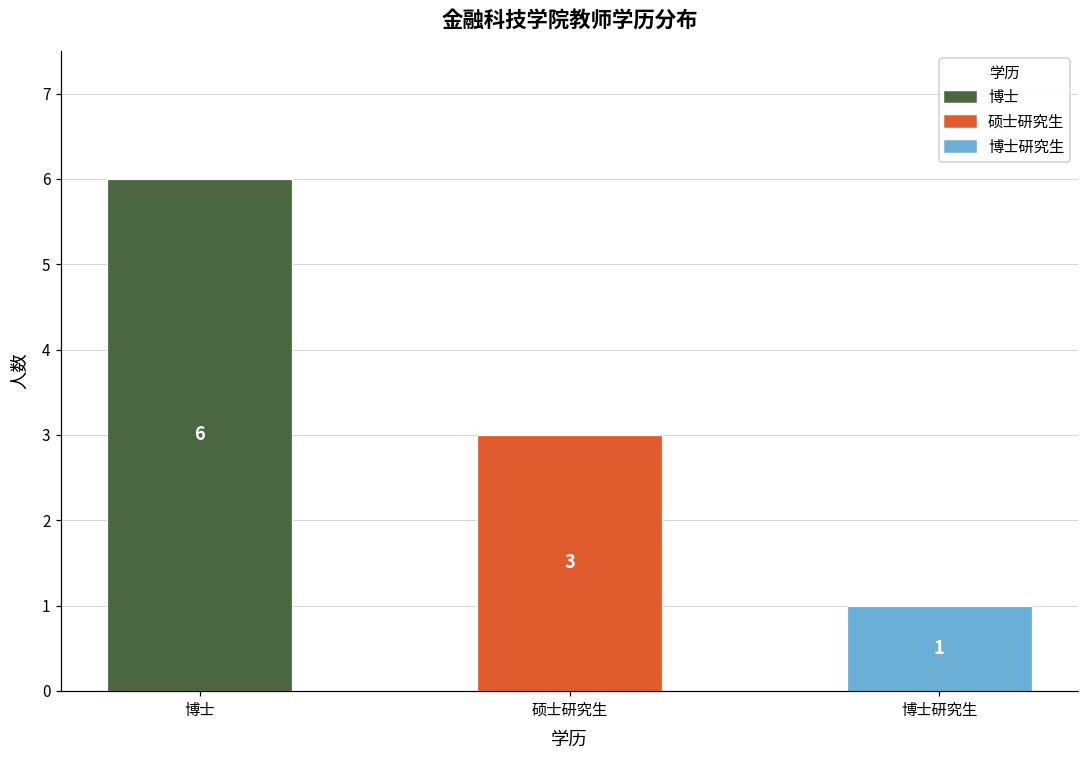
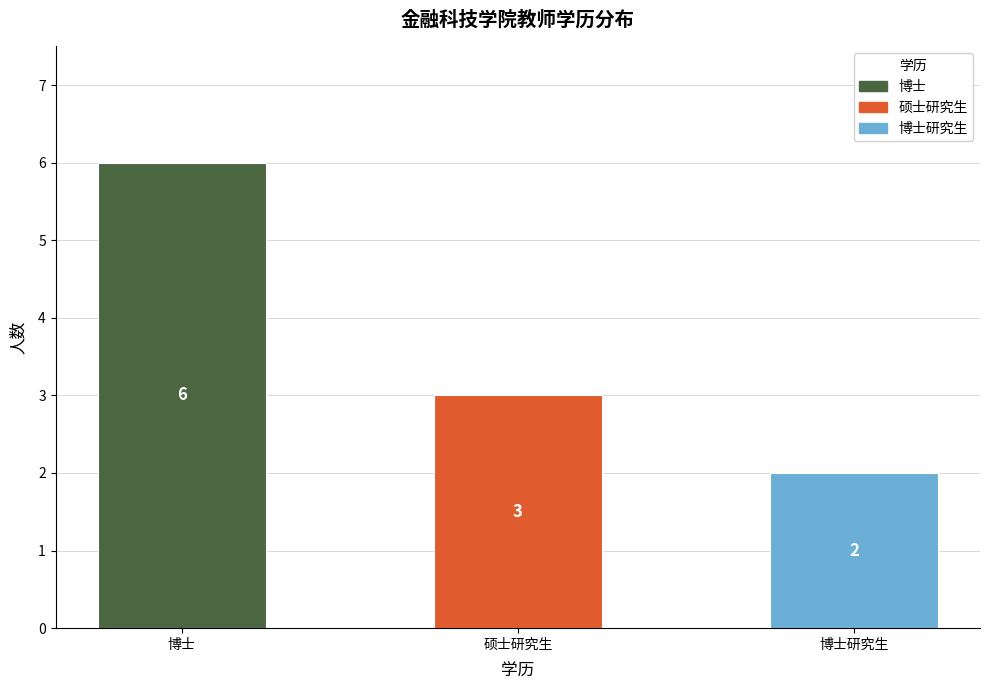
博士研究生: 1 -> 2
